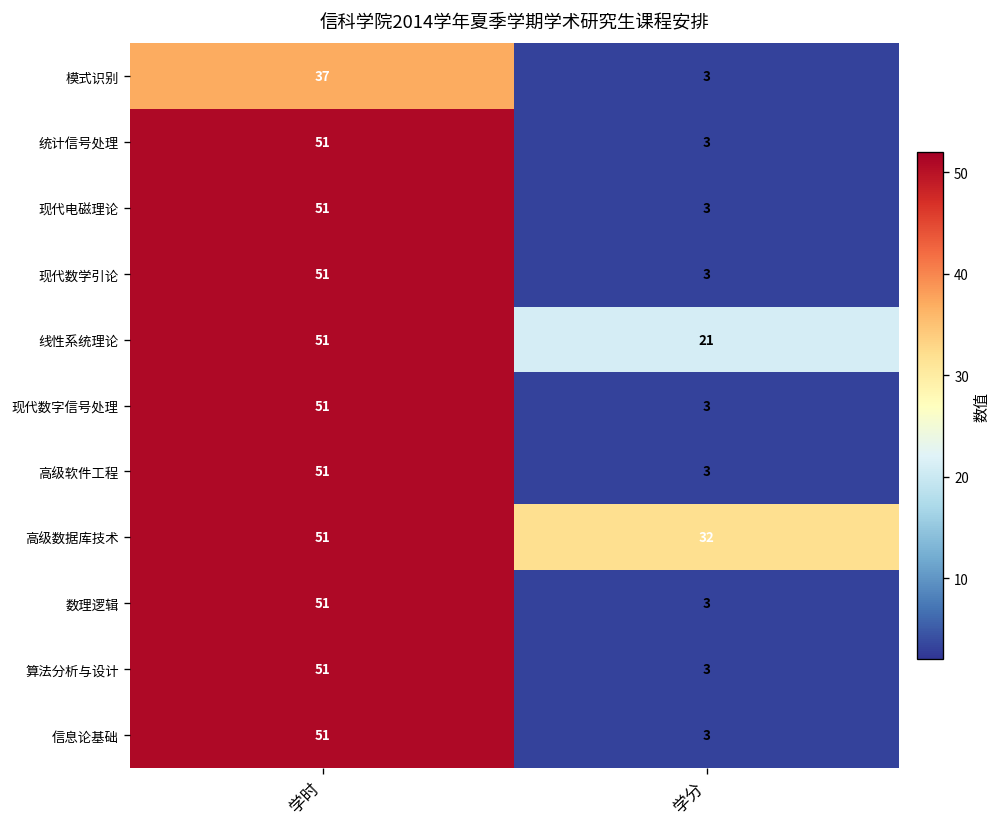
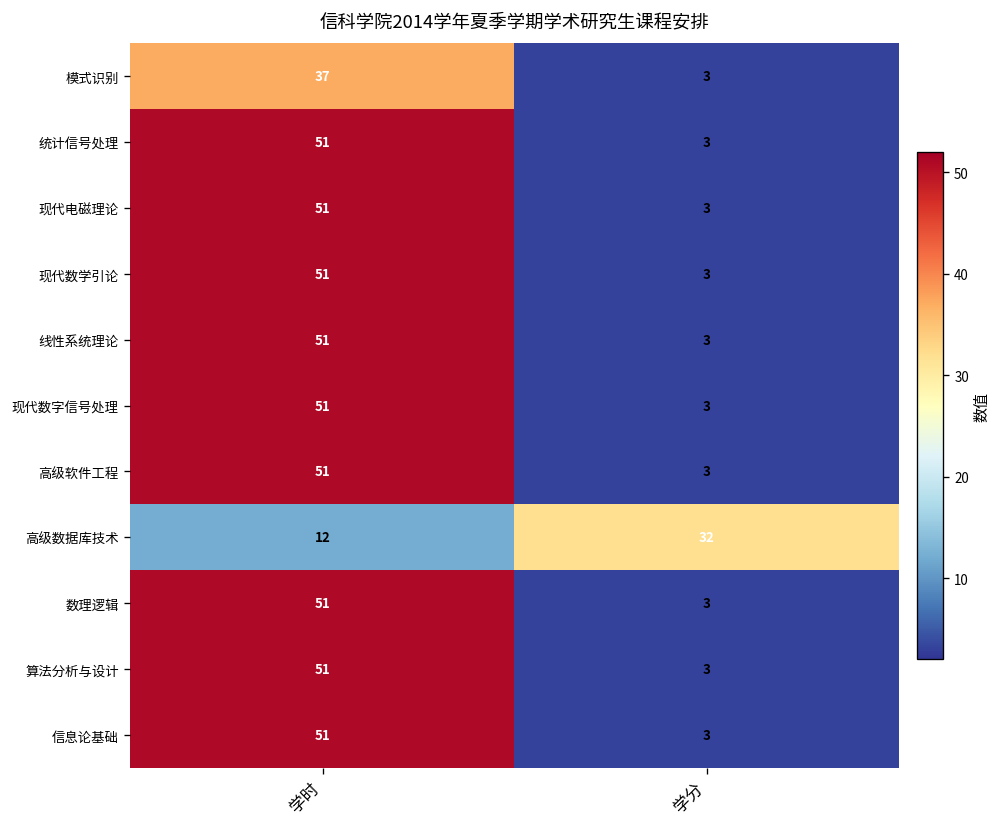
线性系统理论, 学分: 21 -> 3
高级数据库技术, 学时: 51 -> 12
